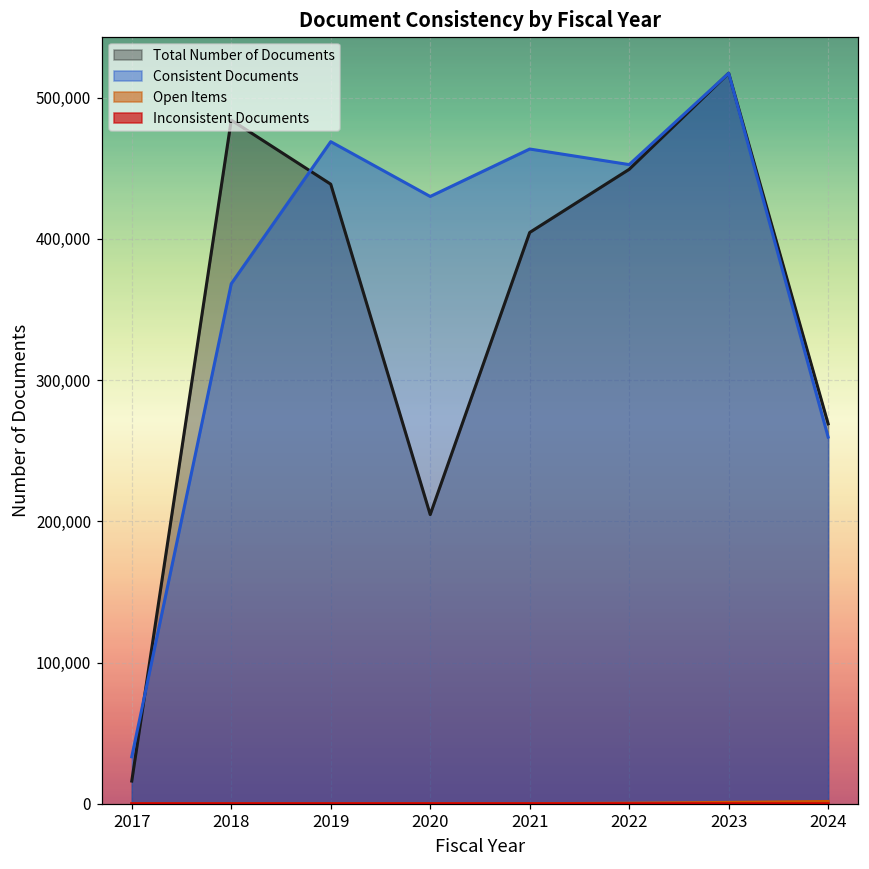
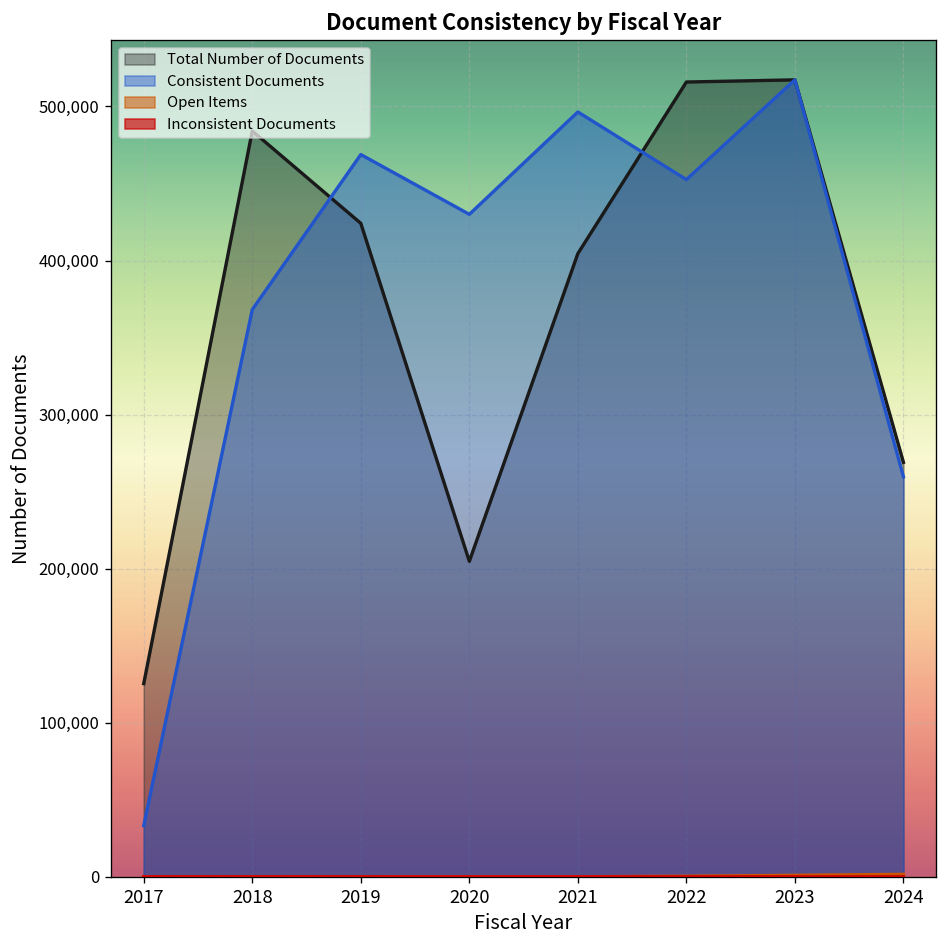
Total Number of Documents, 2017: 16,000 -> 125,000
Total Number of Documents, 2019: 439,000 -> 424,000
Consistent Documents, 2021: 464,000 -> 496,000
Total Number of Documents, 2022: 449,000 -> 516,000
